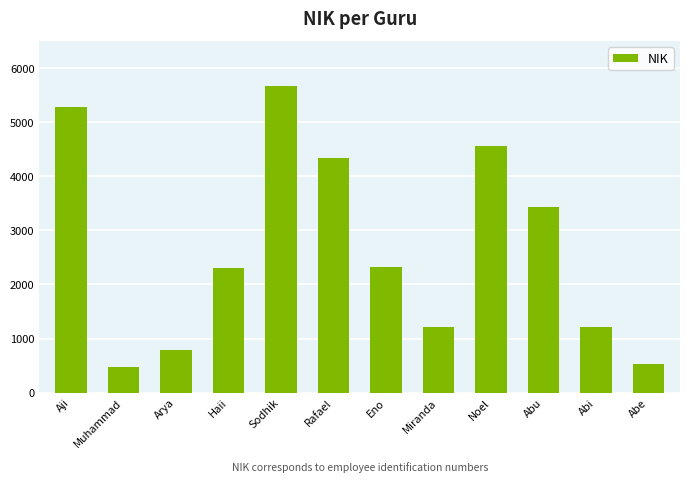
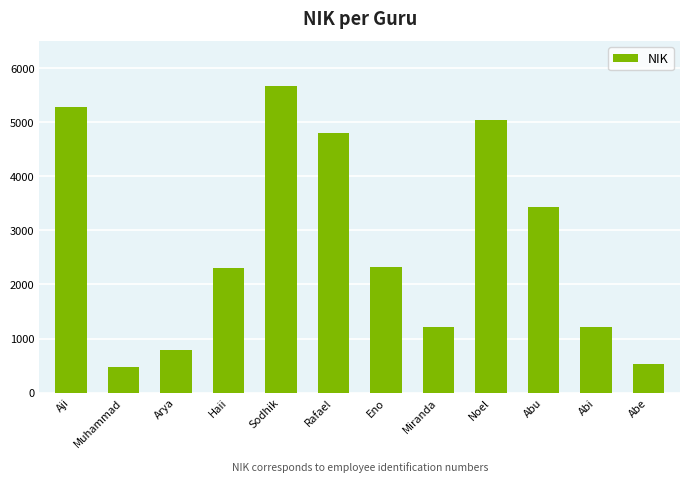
Rafael: 4300 -> 4800
Noel: 4600 -> 5000
